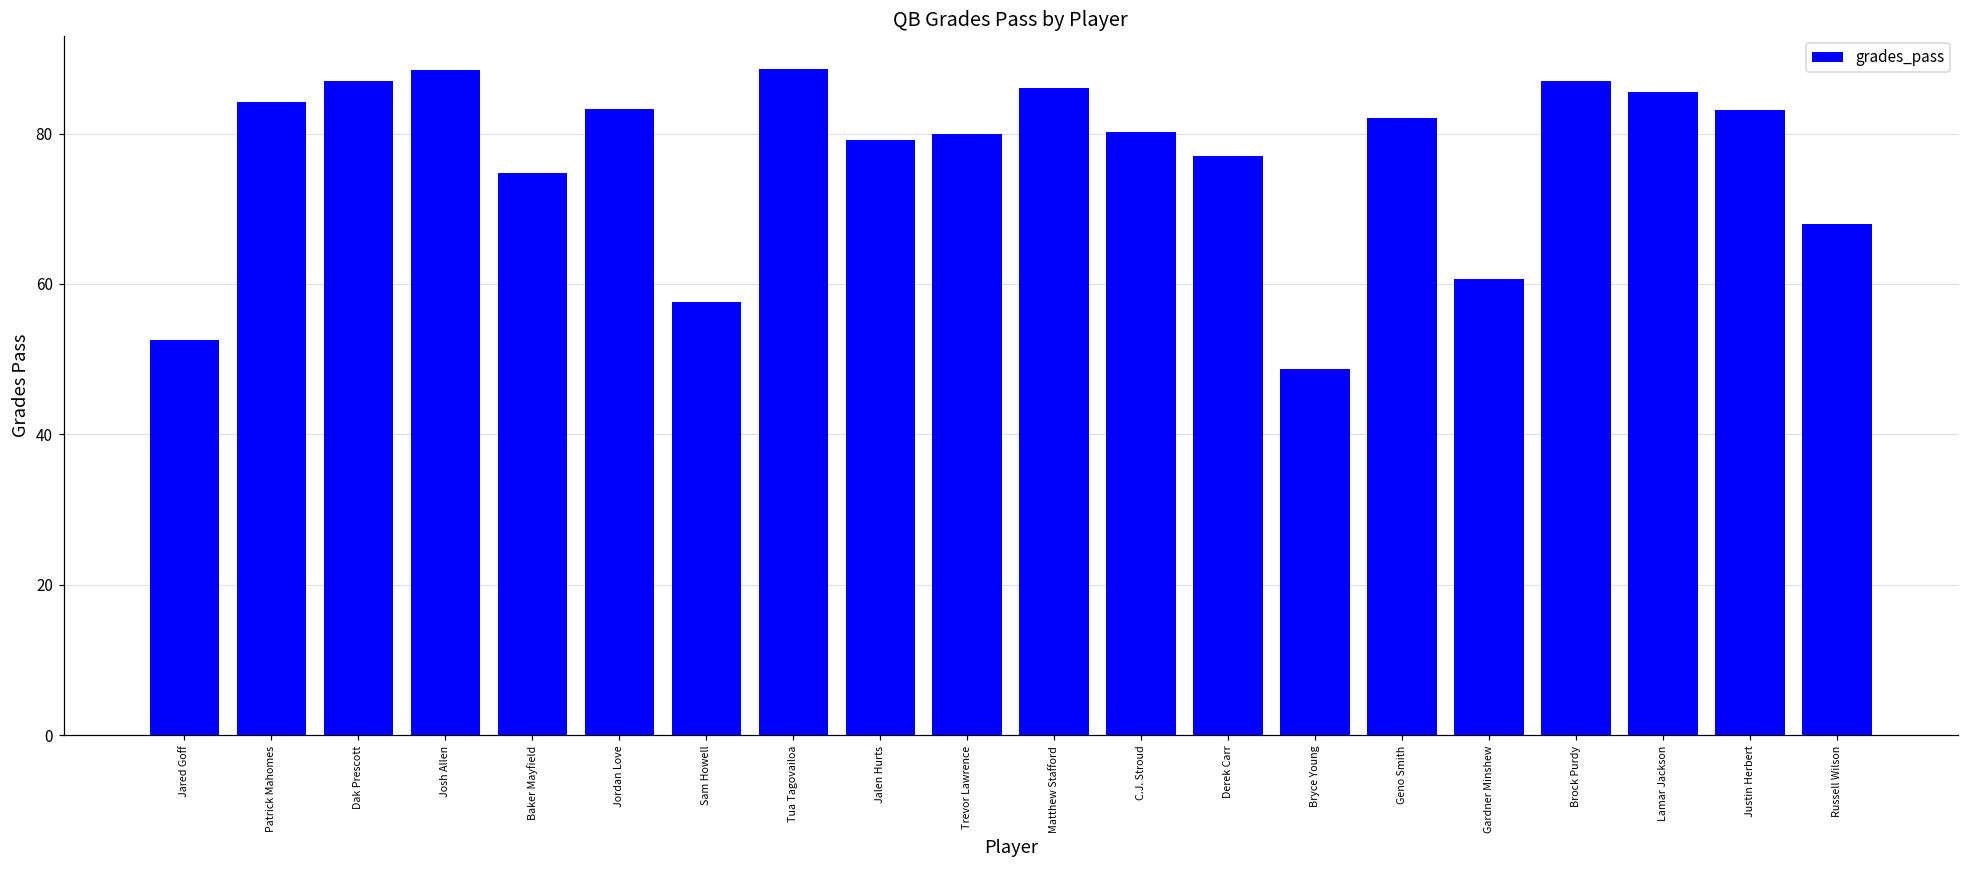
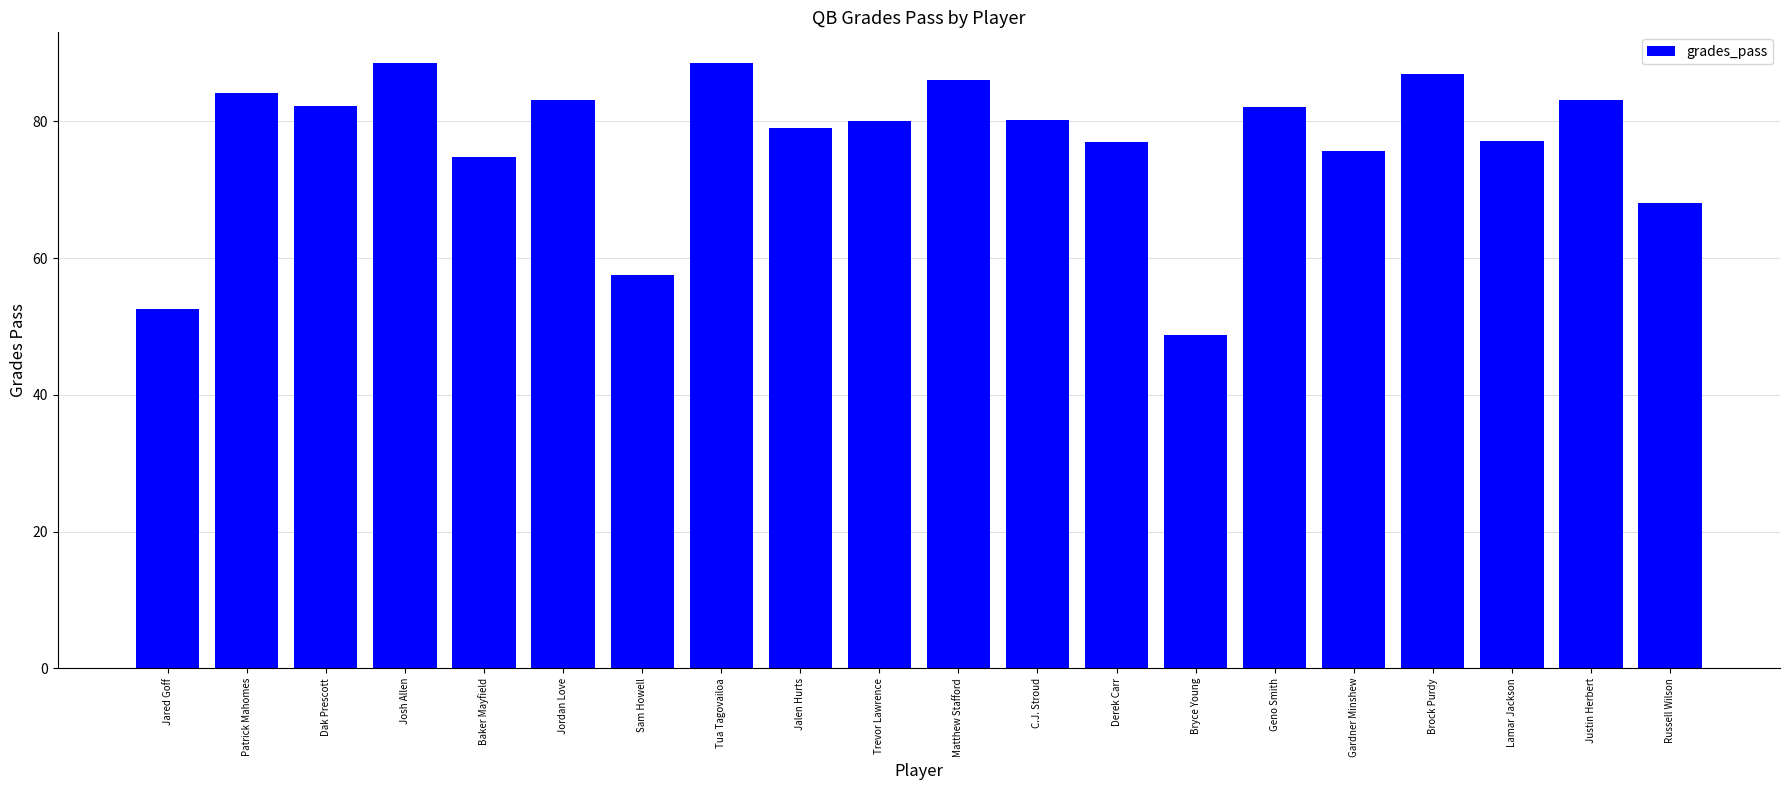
Dak Prescott: 87 -> 82
Gardner Minshew: 61 -> 76
Lamar Jackson: 86 -> 77
